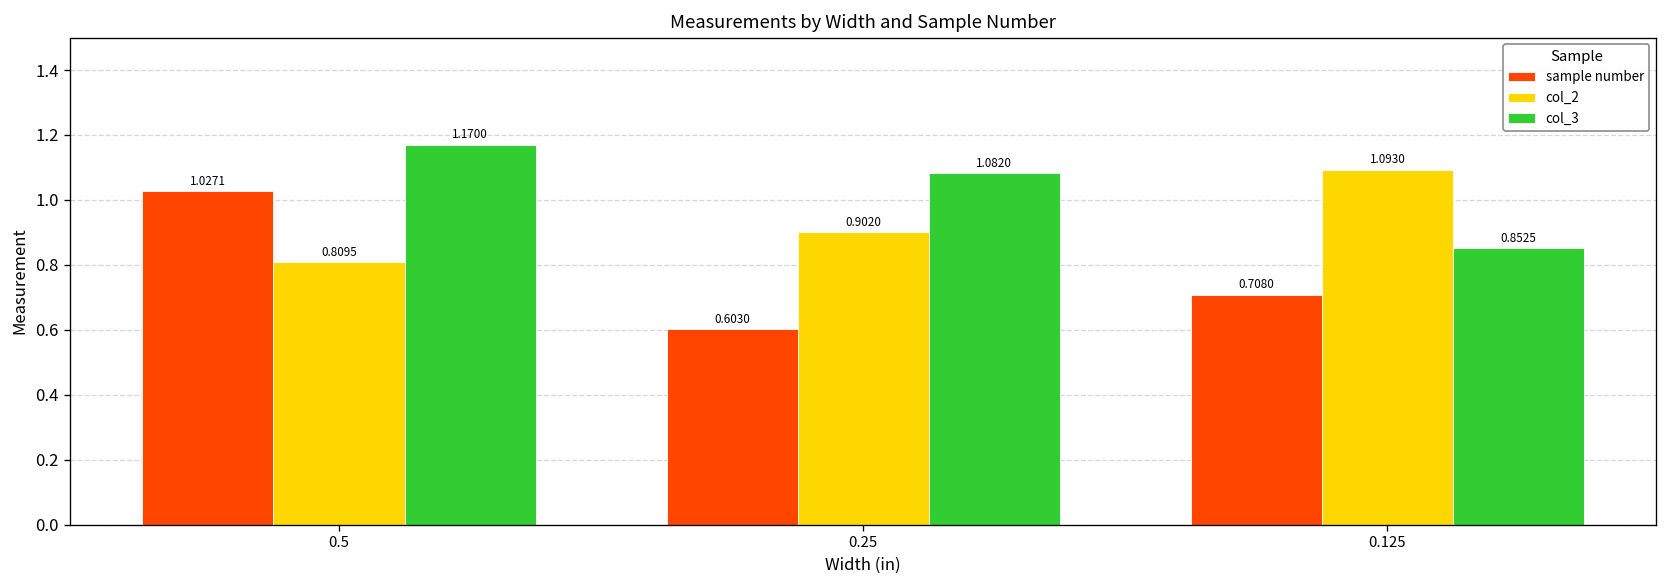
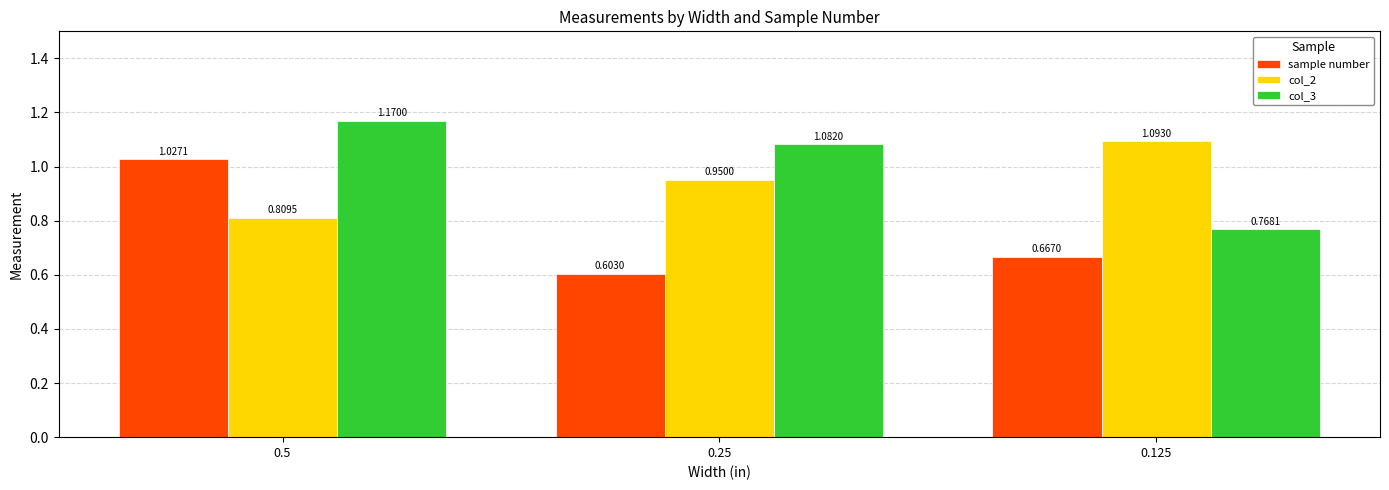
col_2, 0.25: 0.9020 -> 0.9500
sample number, 0.125: 0.7080 -> 0.6670
col_3, 0.125: 0.8525 -> 0.7681
